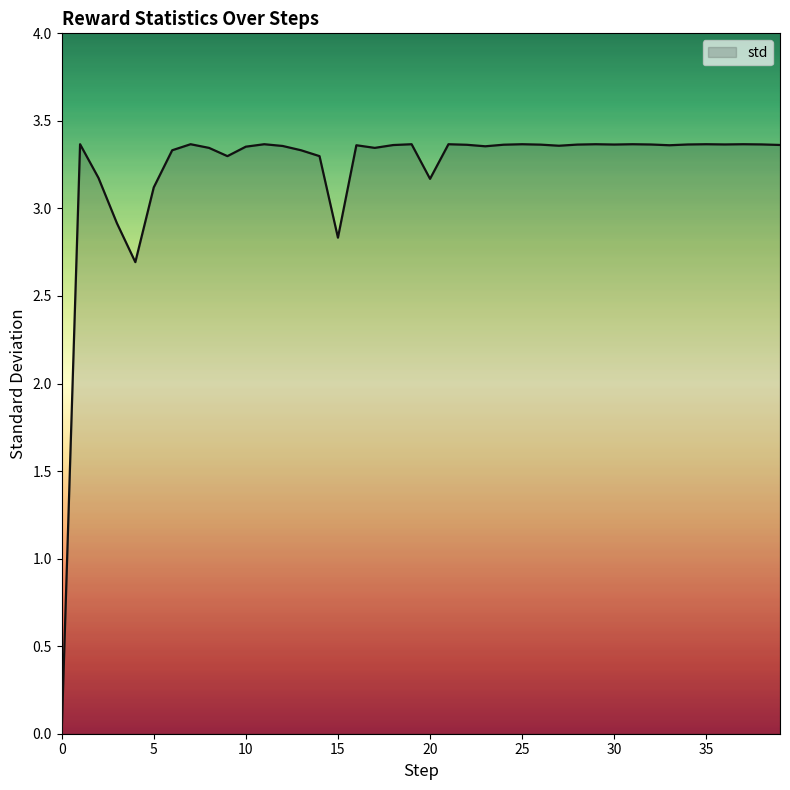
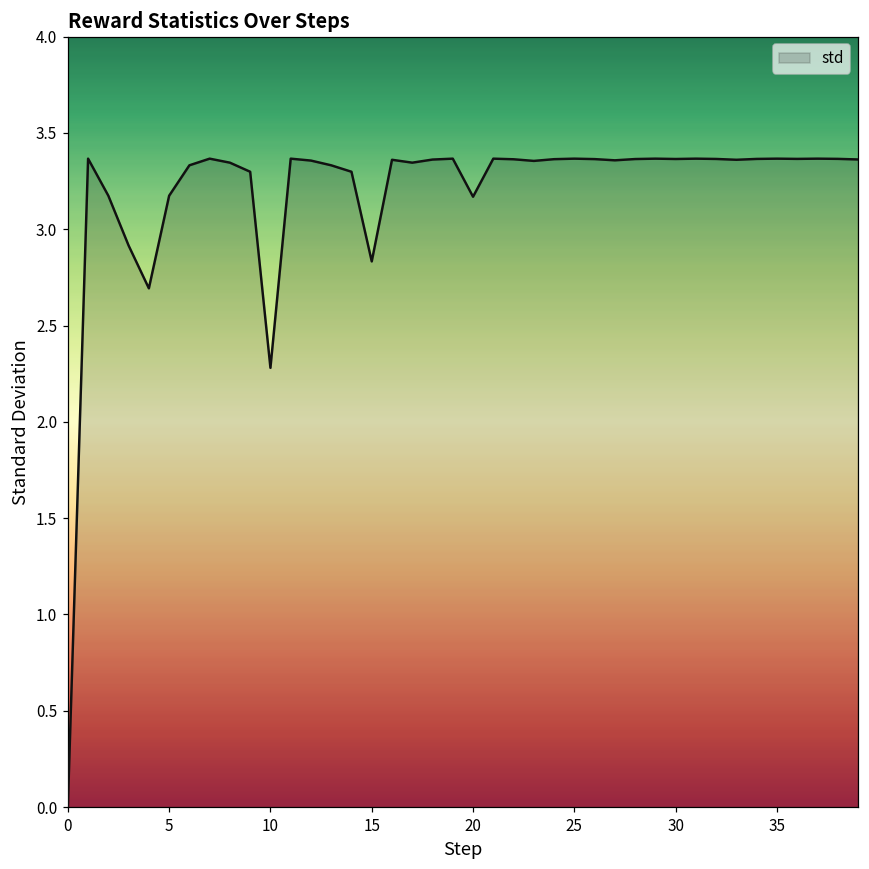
5: 3.12 -> 3.17
10: 3.35 -> 2.28
